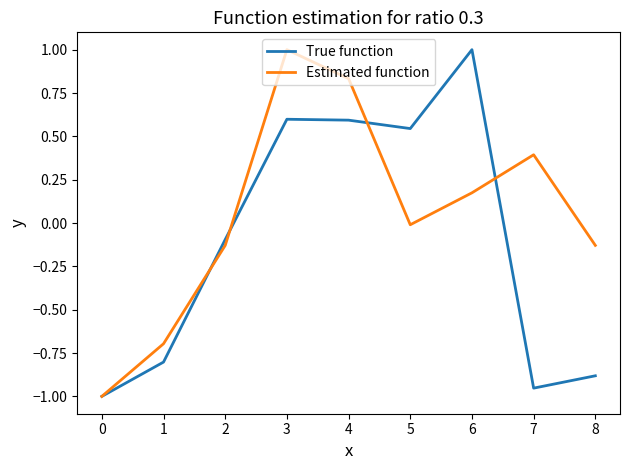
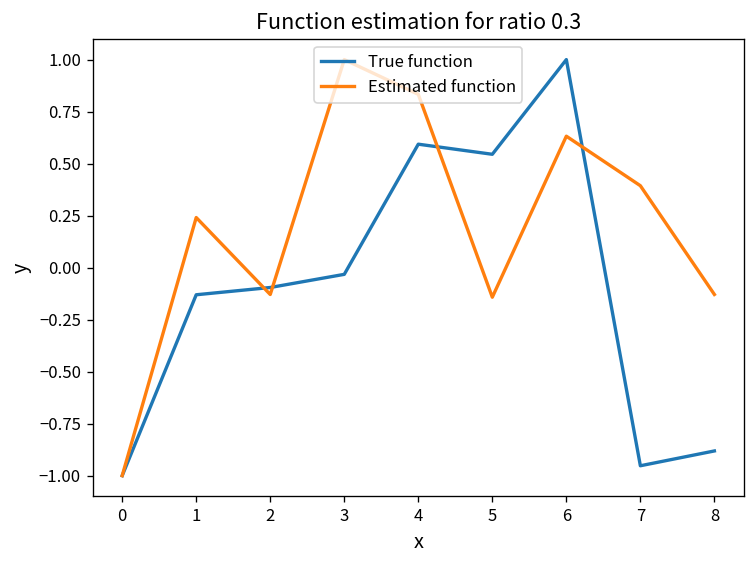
True function, 1: -0.80 -> -0.13
Estimated function, 1: -0.70 -> 0.24
True function, 3: 0.60 -> -0.03
Estimated function, 5: -0.01 -> -0.14
Estimated function, 6: 0.17 -> 0.63
